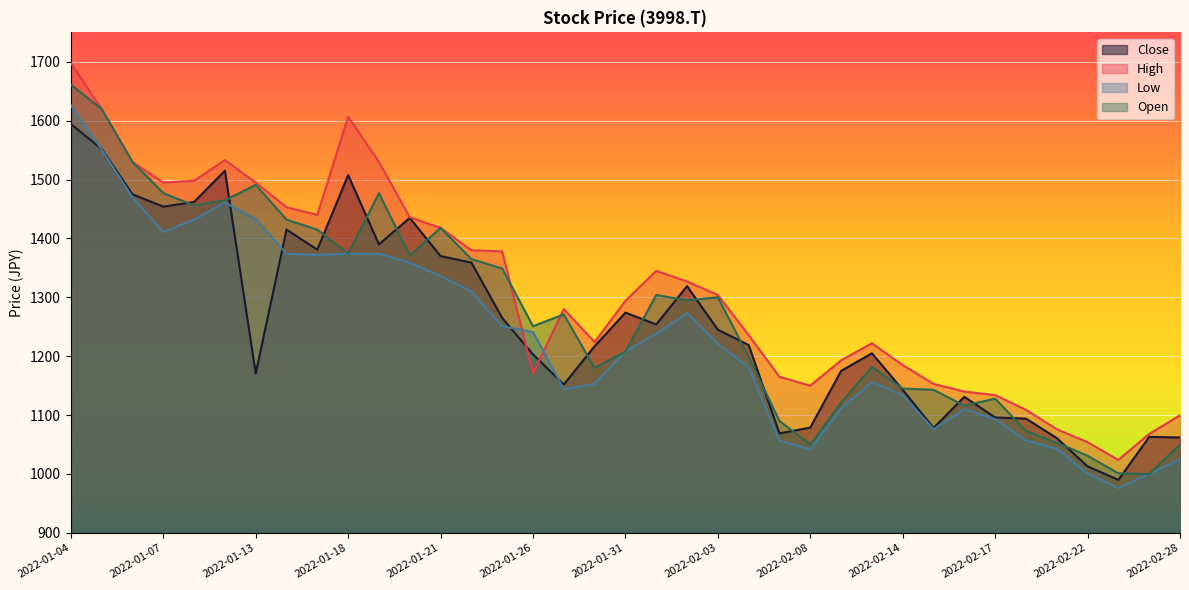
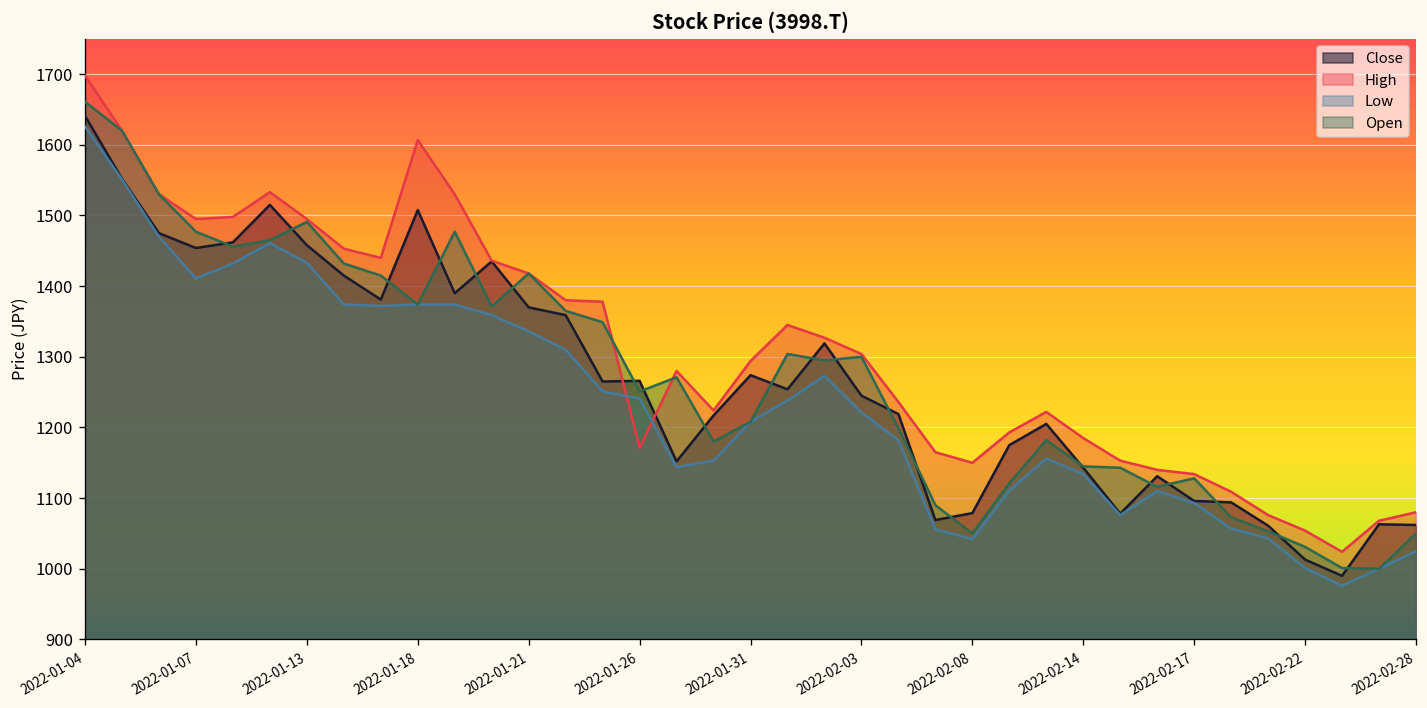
Close, 2022-01-04: 1590 -> 1640
Close, 2022-01-13: 1170 -> 1460
Close, 2022-01-26: 1200 -> 1270
High, 2022-02-28: 1100 -> 1080
